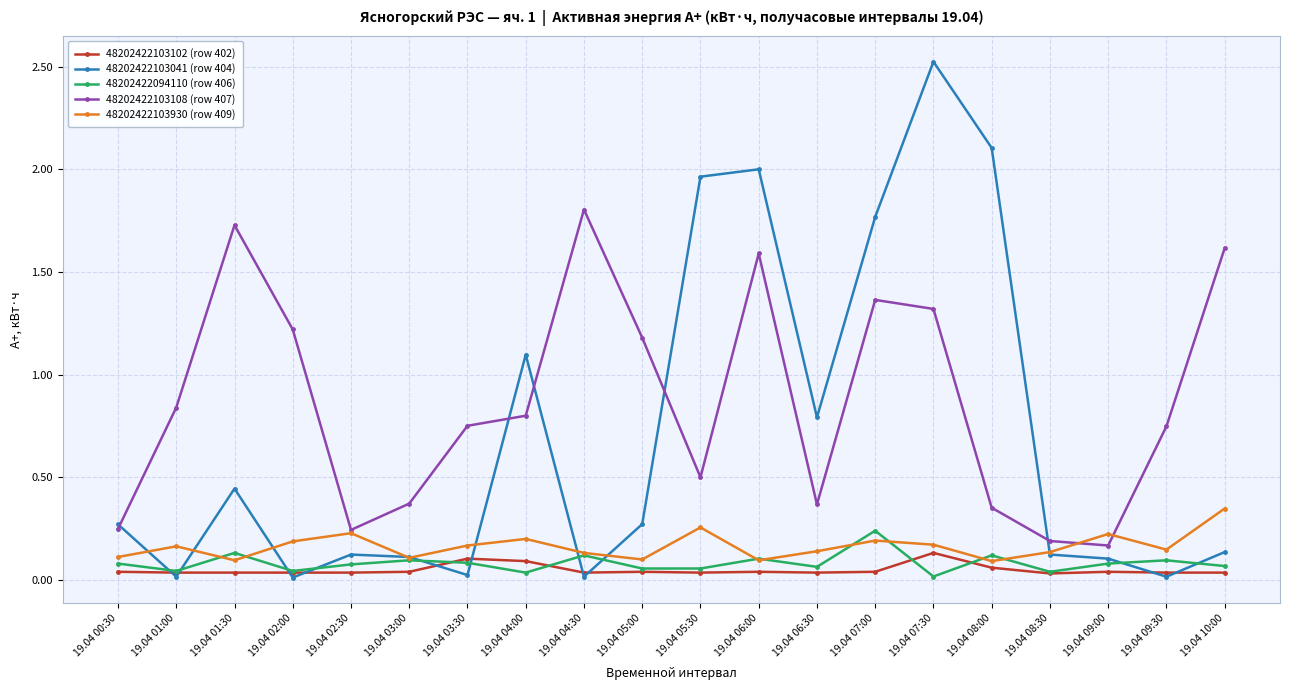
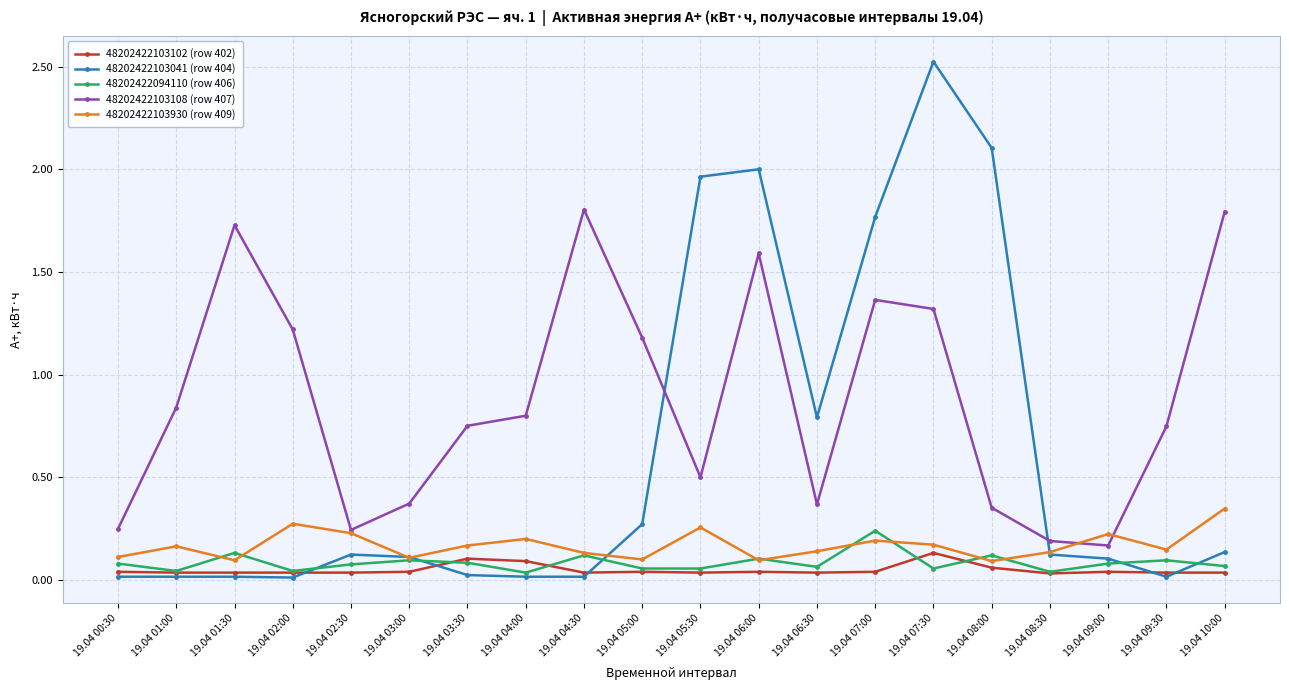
48202422103041 (row 404), 19.04 00:30: 0.27 -> 0.02
48202422103041 (row 404), 19.04 01:30: 0.45 -> 0.02
48202422103930 (row 409), 19.04 02:00: 0.19 -> 0.27
48202422103041 (row 404), 19.04 04:00: 1.10 -> 0.02
48202422094110 (row 406), 19.04 07:30: 0.02 -> 0.06
48202422103108 (row 407), 19.04 10:00: 1.62 -> 1.79
